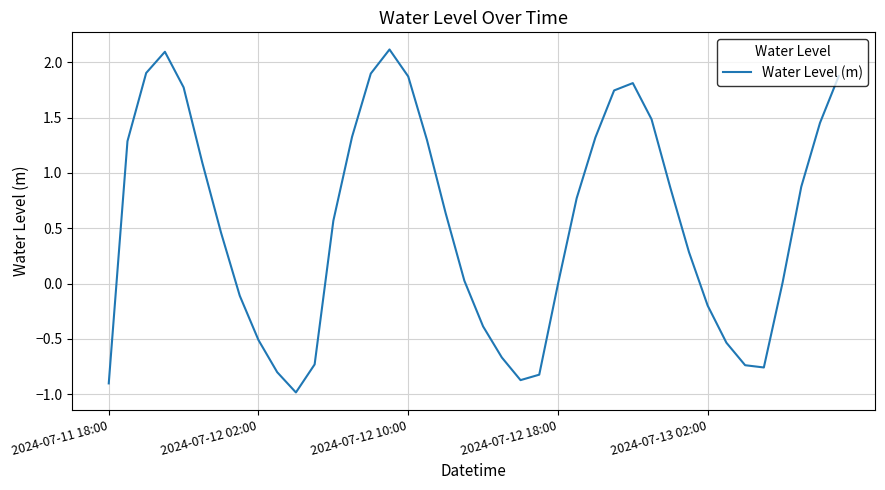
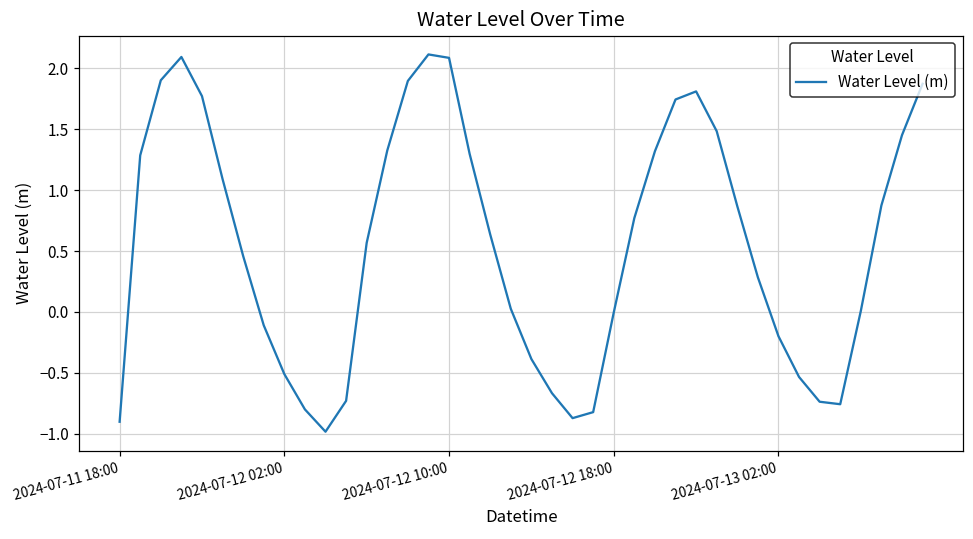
2024-07-12 10:00: 1.87 -> 2.09
